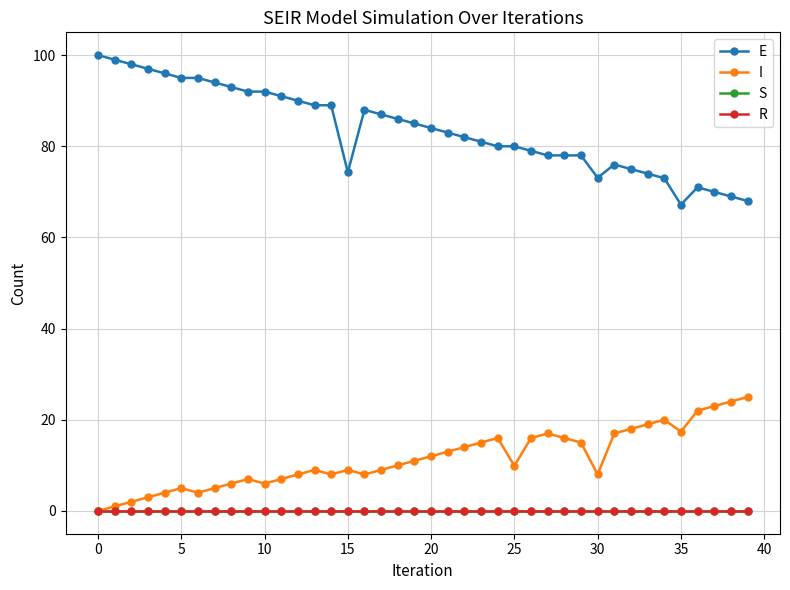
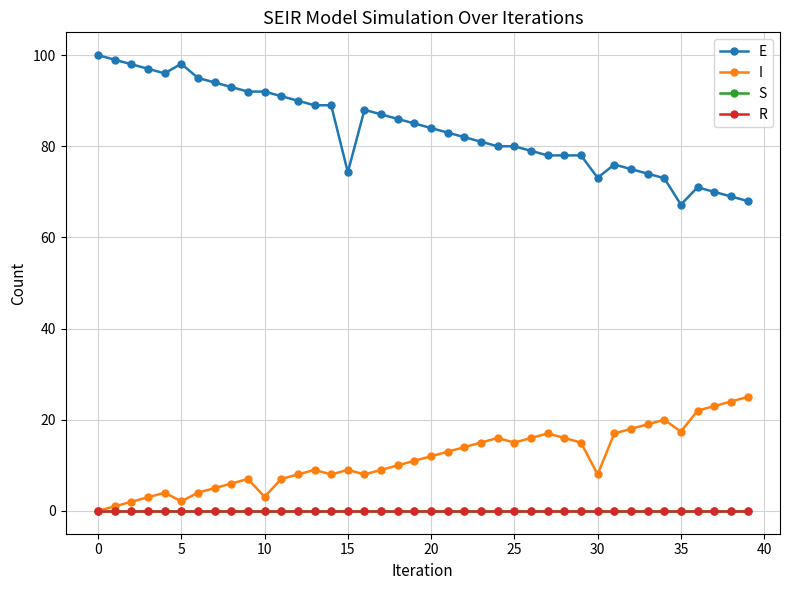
E, 5: 95 -> 98
I, 5: 5 -> 2
I, 10: 6 -> 3
I, 25: 10 -> 15
